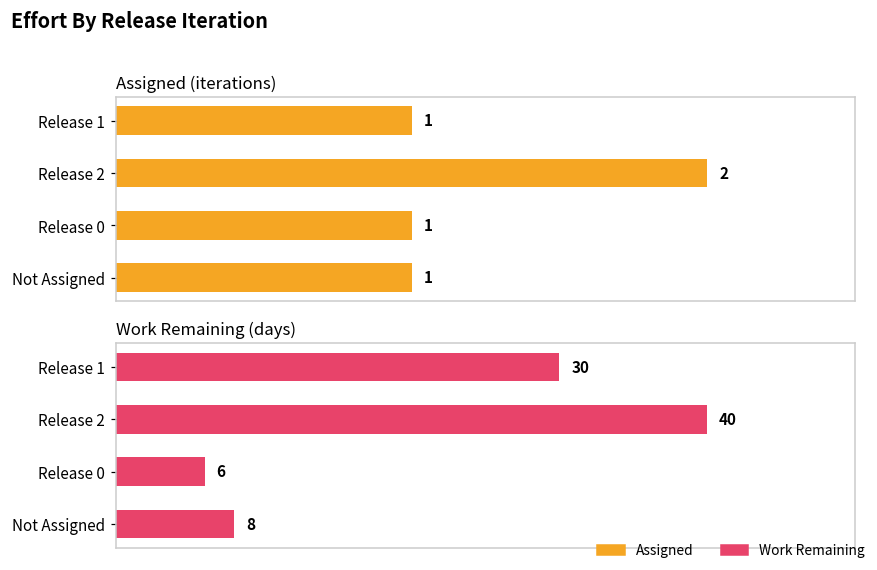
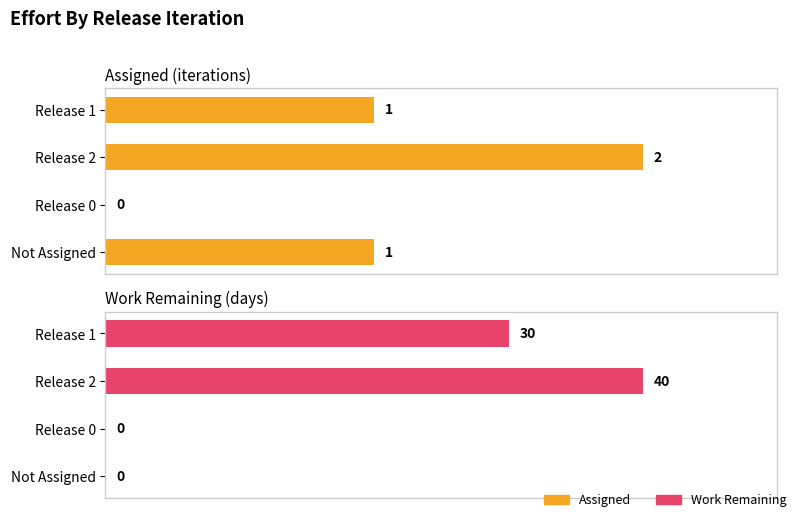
Assigned (iterations), Release 0: 1 -> 0
Work Remaining (days), Release 0: 6 -> 0
Work Remaining (days), Not Assigned: 8 -> 0
